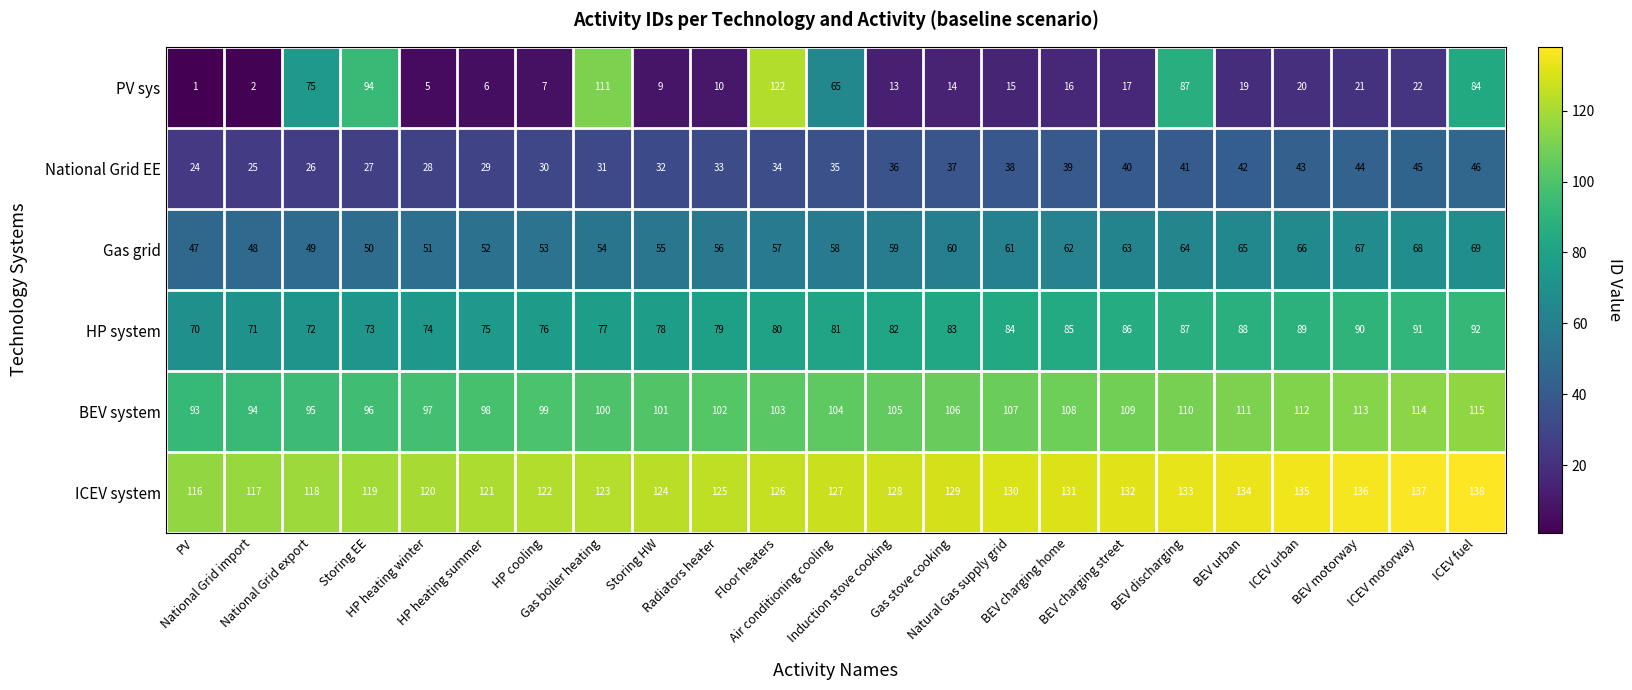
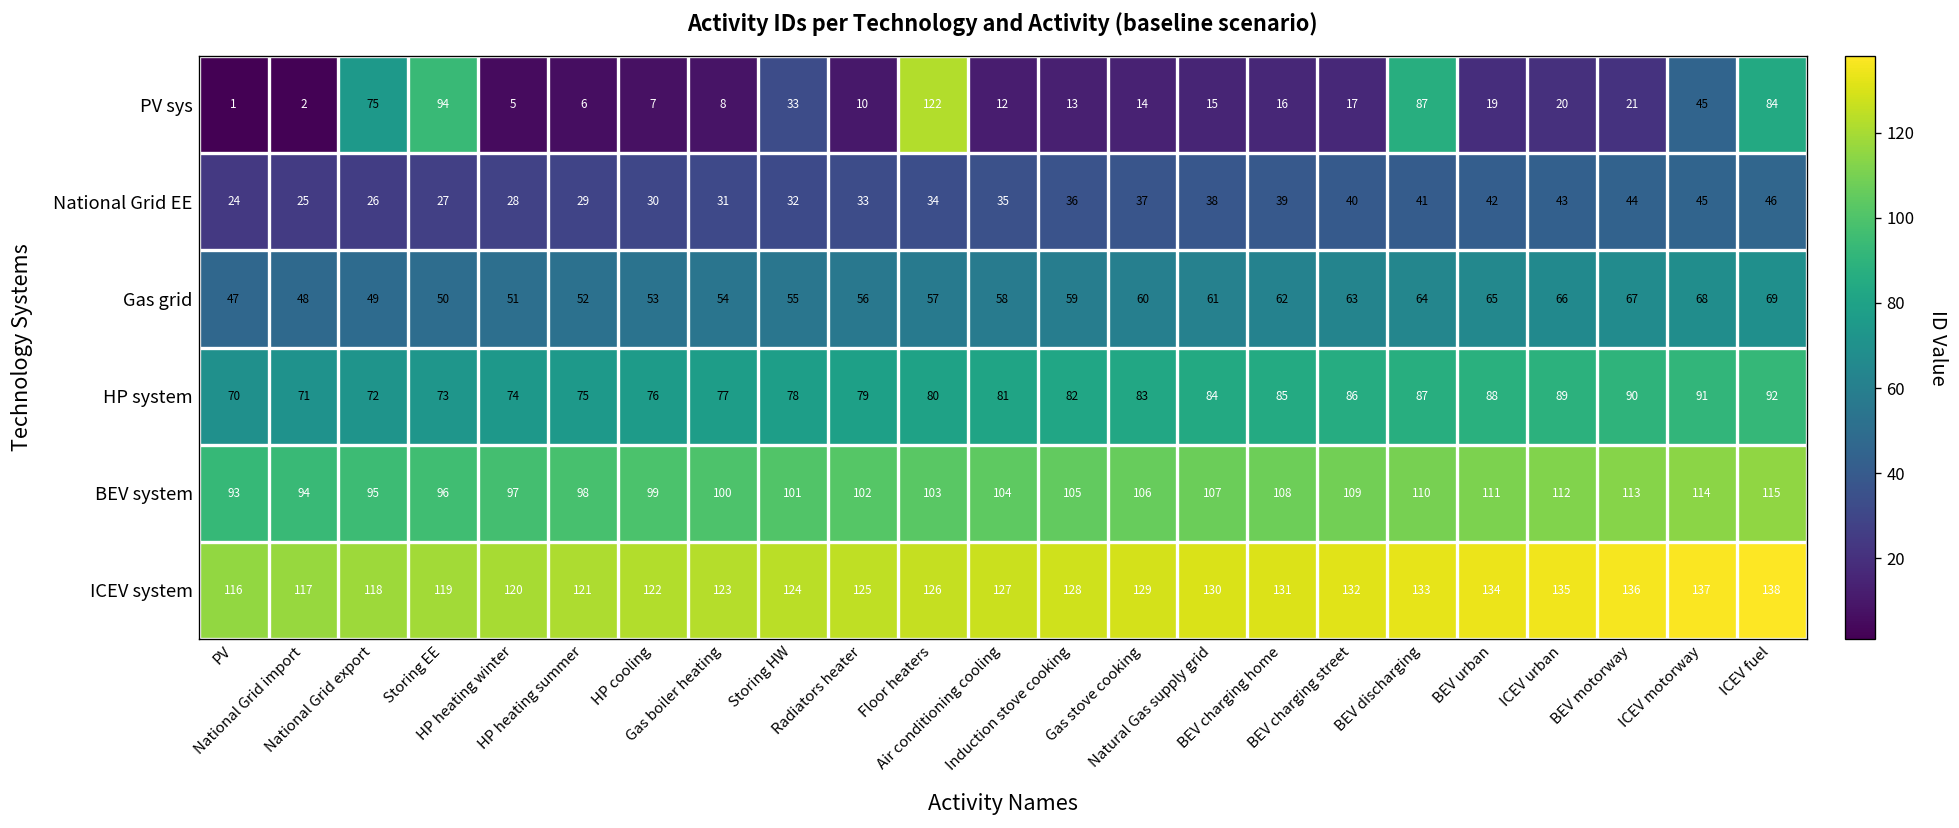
PV sys, Gas boiler heating: 111 -> 8
PV sys, Storing HW: 9 -> 33
PV sys, Air conditioning cooling: 65 -> 12
PV sys, ICEV motorway: 22 -> 45
